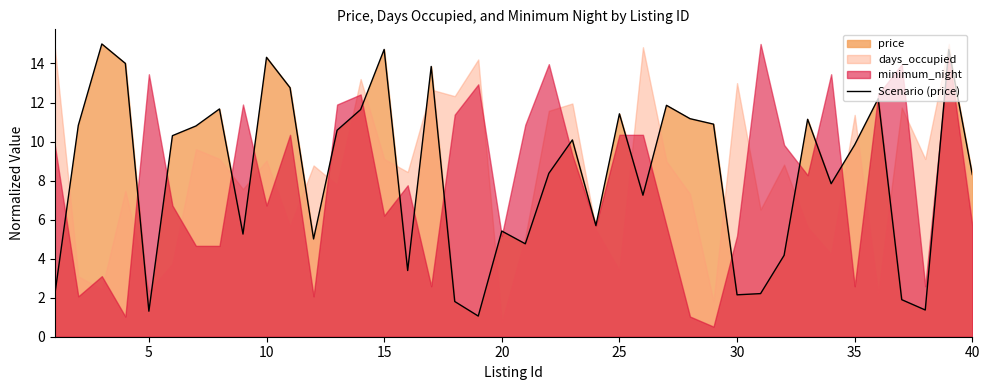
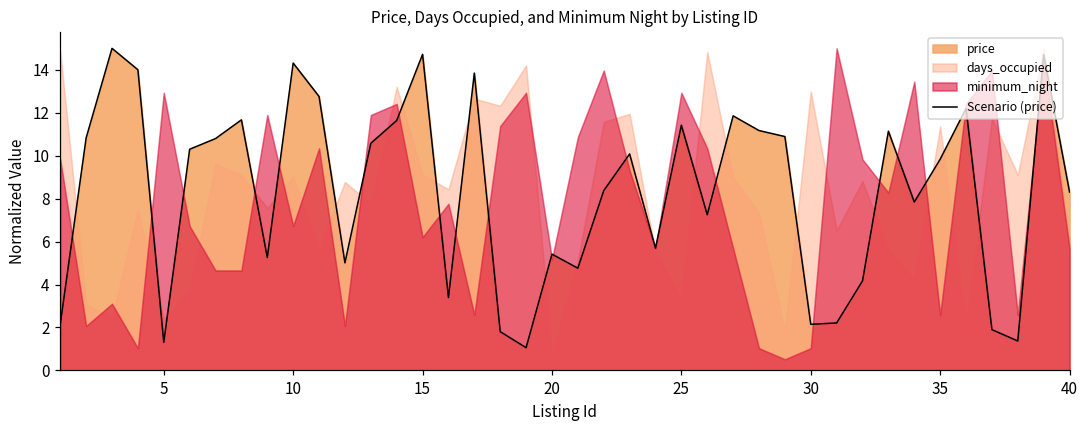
minimum_night, 5: 13.4 -> 12.9
minimum_night, 25: 10.3 -> 12.9
minimum_night, 30: 5.2 -> 1.0
